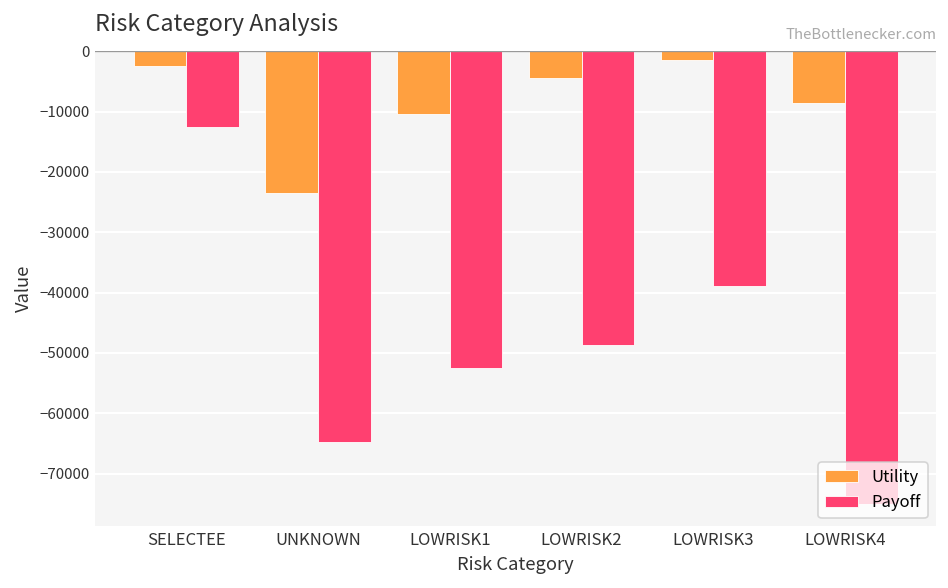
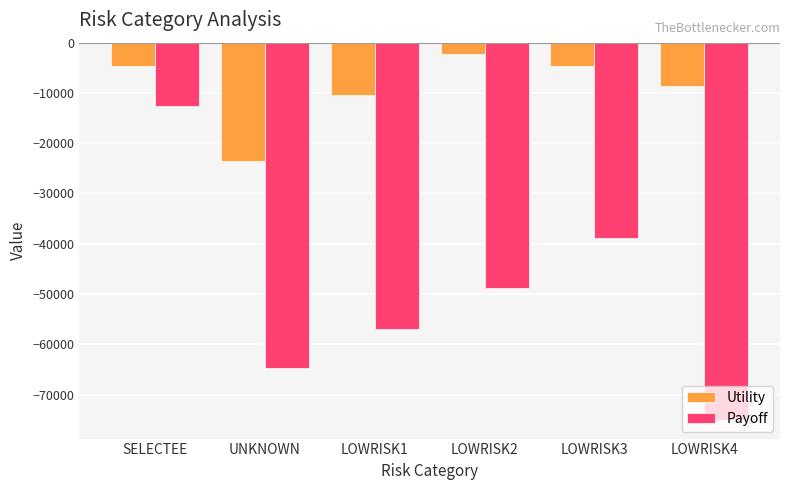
Utility, SELECTEE: -3000 -> -5000
Payoff, LOWRISK1: -53000 -> -57000
Utility, LOWRISK2: -4000 -> -2000
Utility, LOWRISK3: -1000 -> -5000
